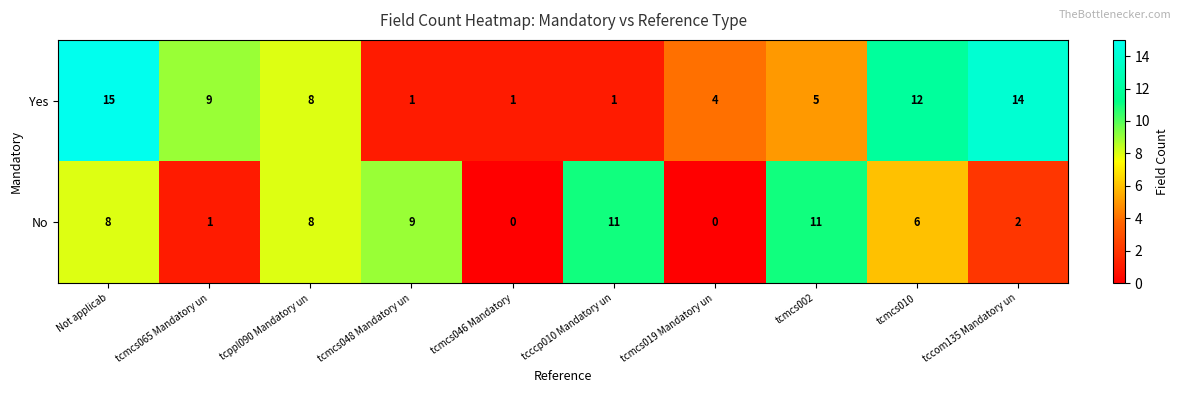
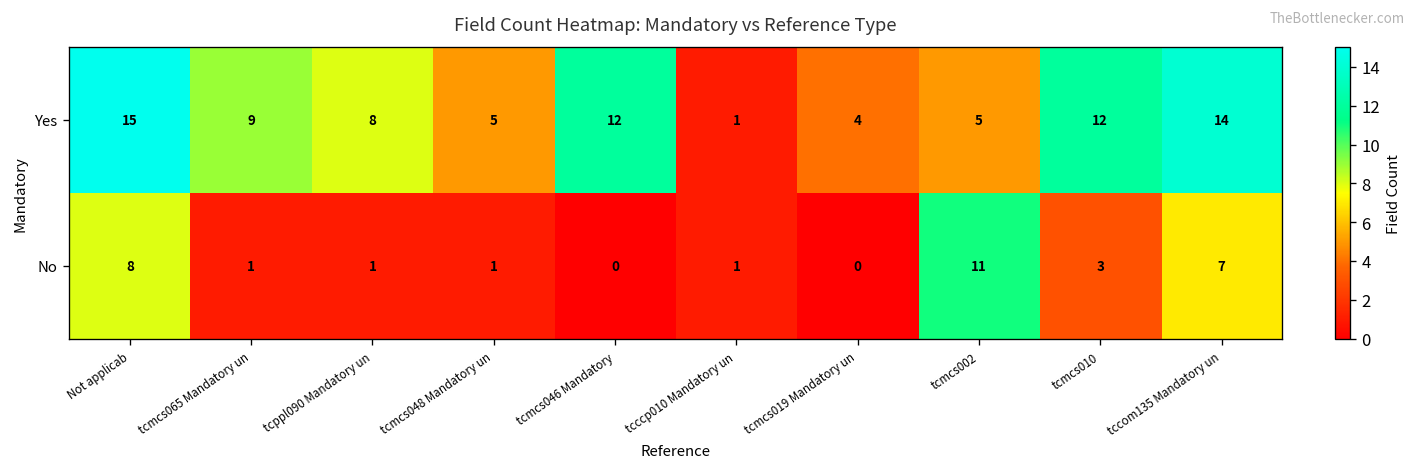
Yes, tcmcs048 Mandatory un: 1 -> 5
Yes, tcmcs046 Mandatory: 1 -> 12
No, tcppl090 Mandatory un: 8 -> 1
No, tcmcs048 Mandatory un: 9 -> 1
No, tcccp010 Mandatory un: 11 -> 1
No, tcmcs010: 6 -> 3
No, tccom135 Mandatory un: 2 -> 7
